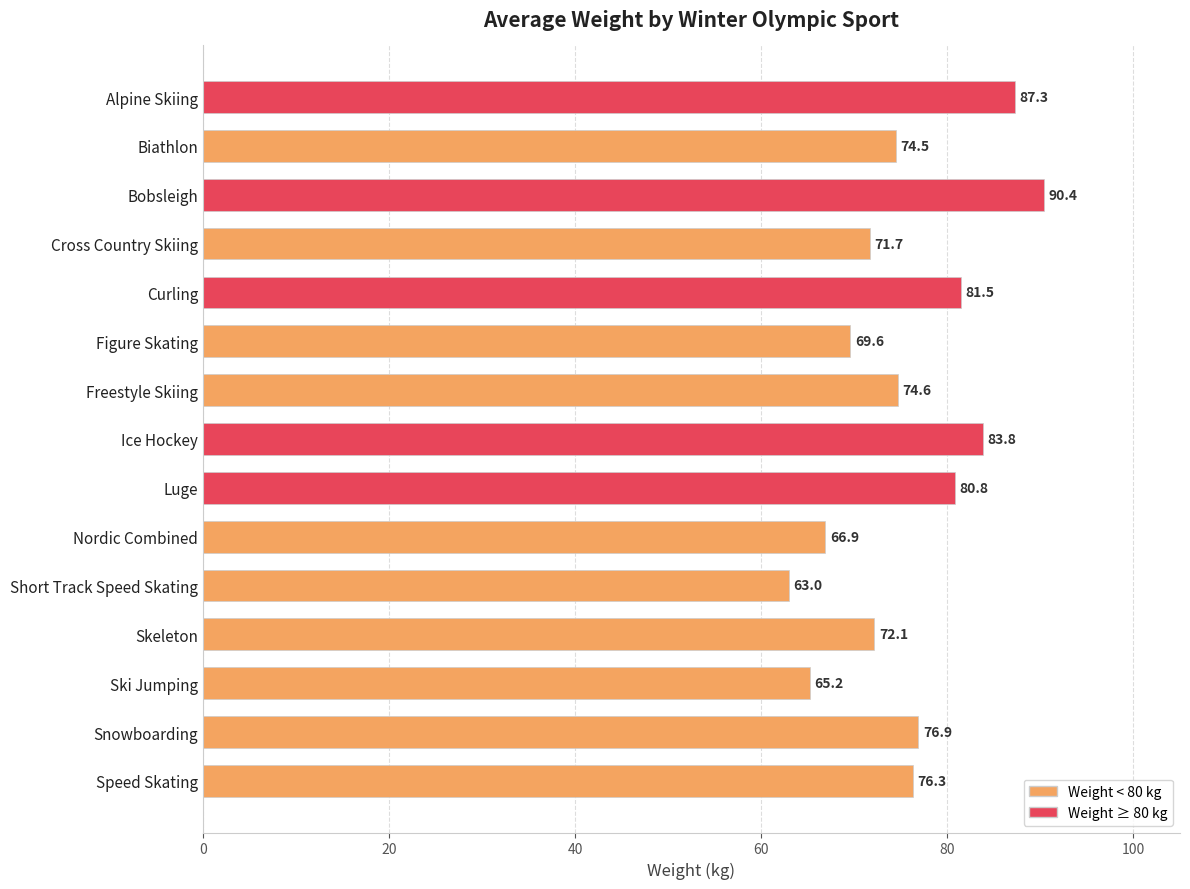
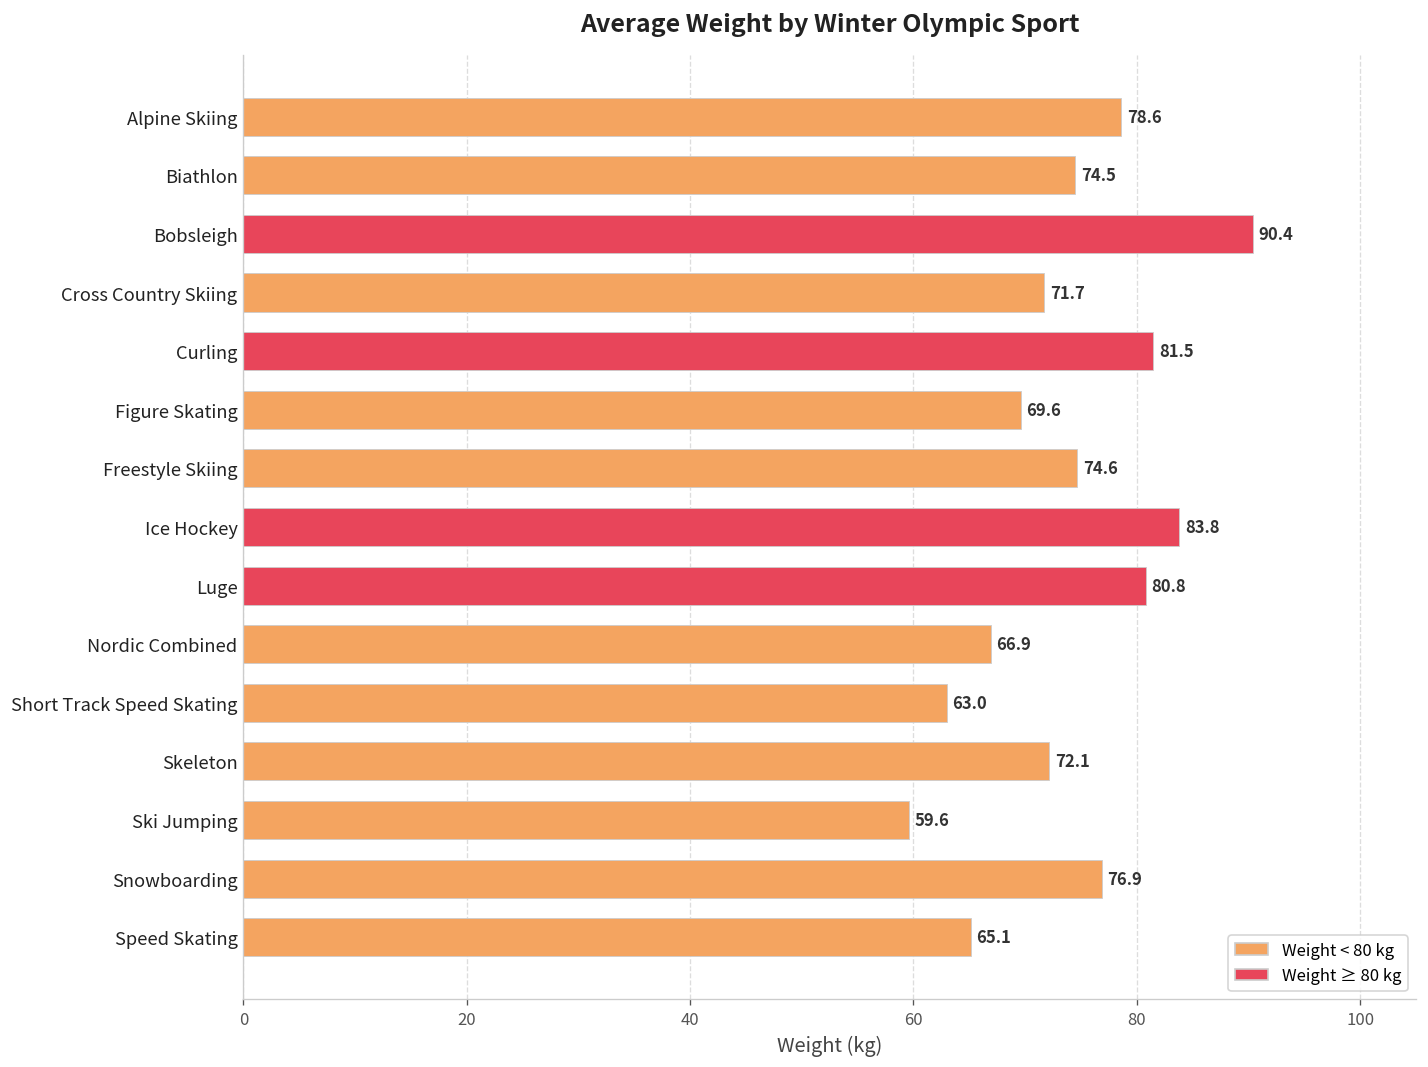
Alpine Skiing: 87.3 -> 78.6
Ski Jumping: 65.2 -> 59.6
Speed Skating: 76.3 -> 65.1
